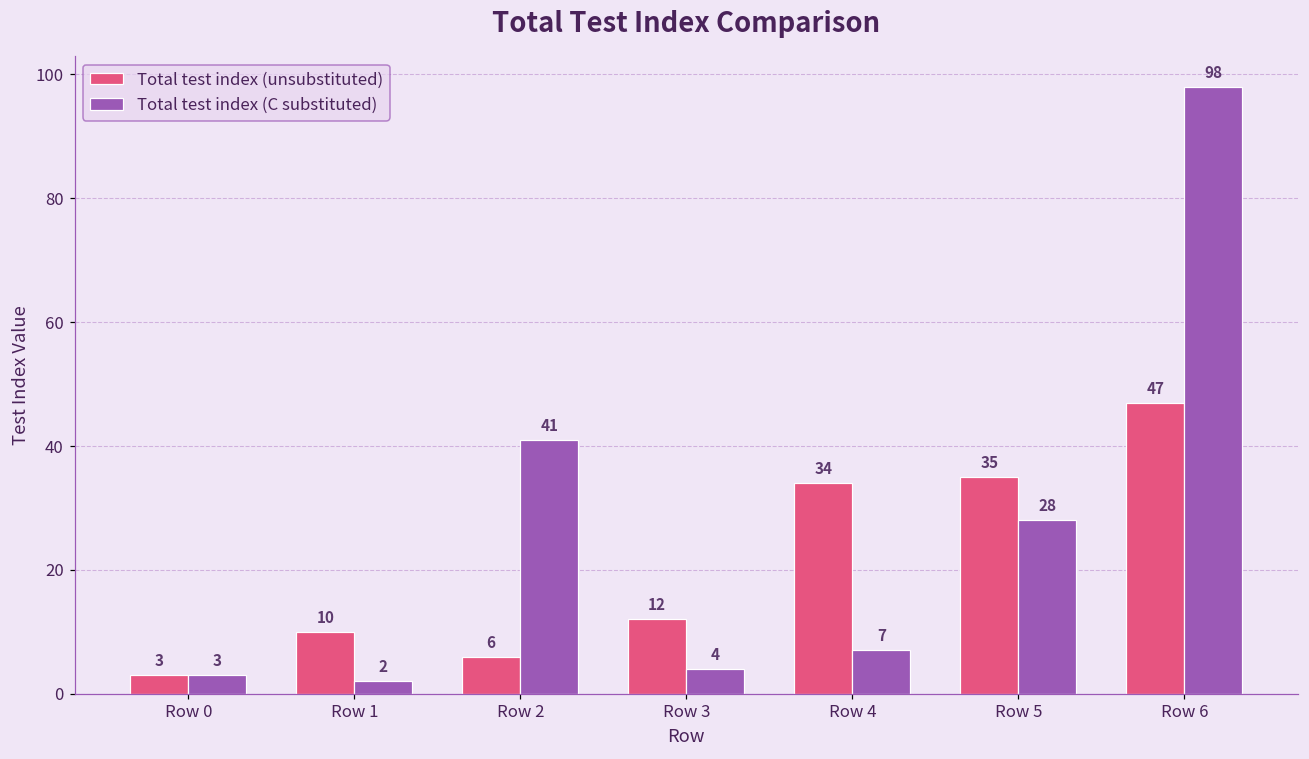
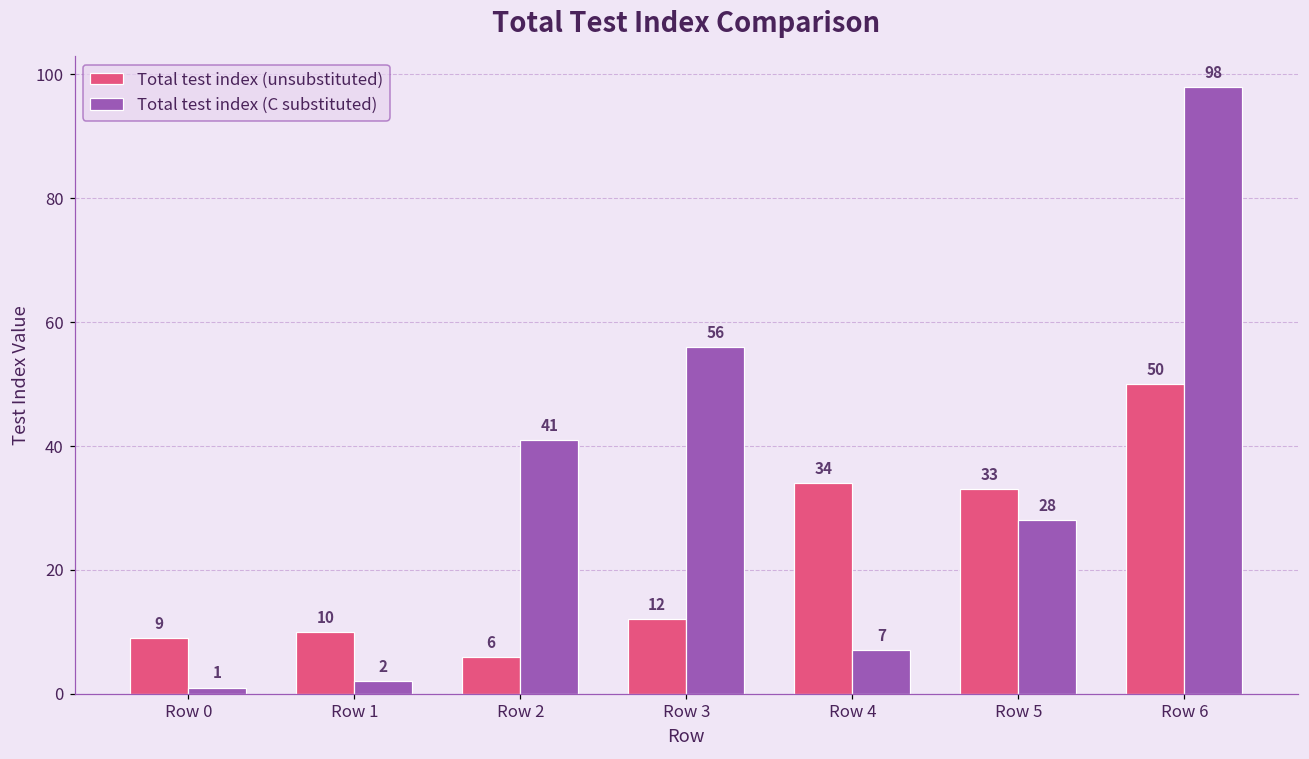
Total test index (unsubstituted), Row 0: 3 -> 9
Total test index (C substituted), Row 0: 3 -> 1
Total test index (C substituted), Row 3: 4 -> 56
Total test index (unsubstituted), Row 5: 35 -> 33
Total test index (unsubstituted), Row 6: 47 -> 50
